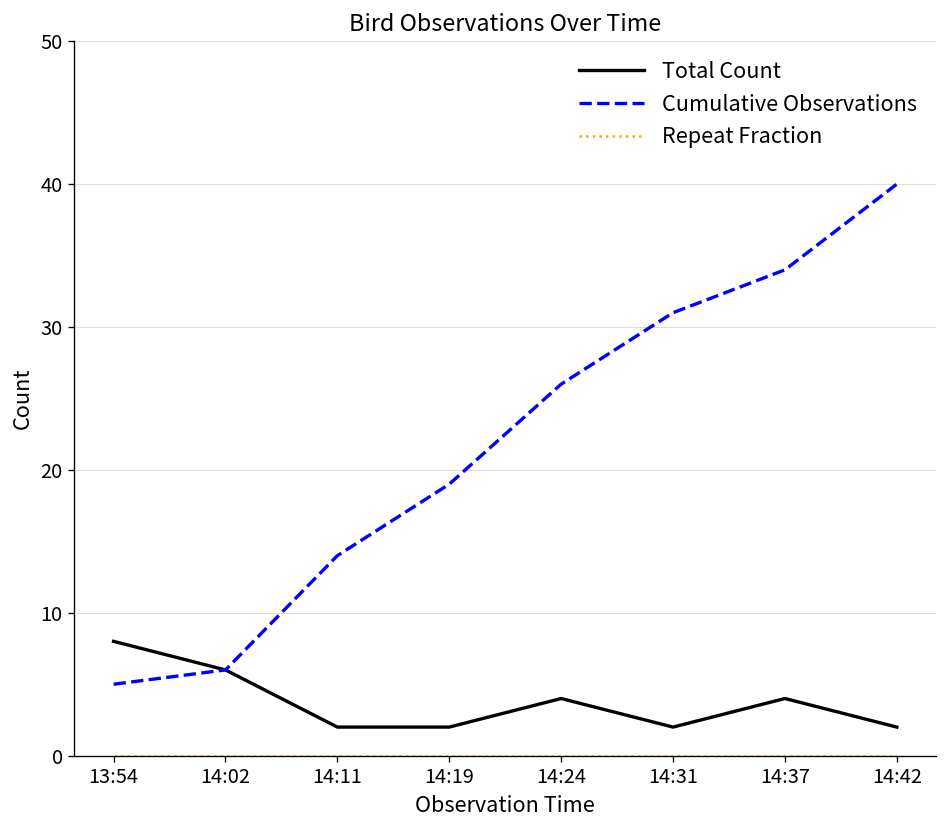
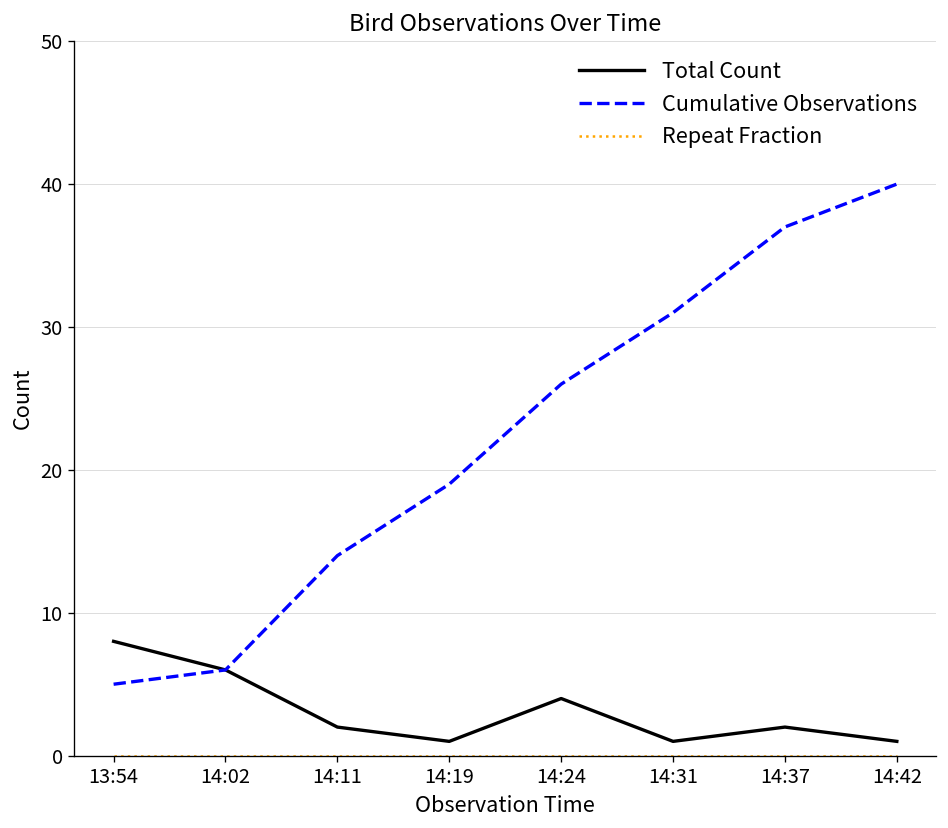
Total Count, 14:19: 2 -> 1
Total Count, 14:31: 2 -> 1
Total Count, 14:37: 4 -> 2
Cumulative Observations, 14:37: 34 -> 37
Total Count, 14:42: 2 -> 1
